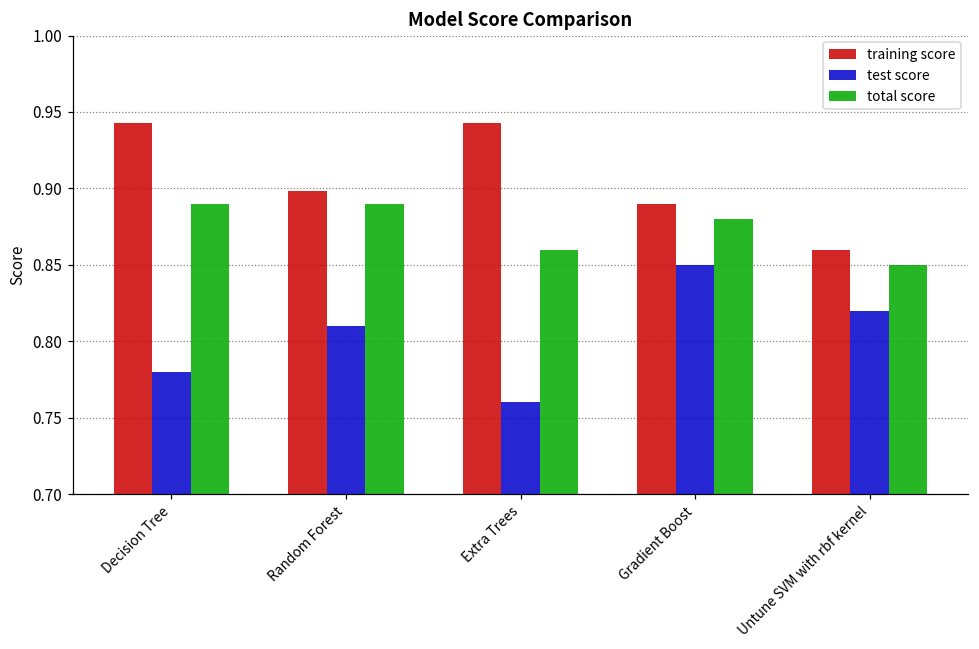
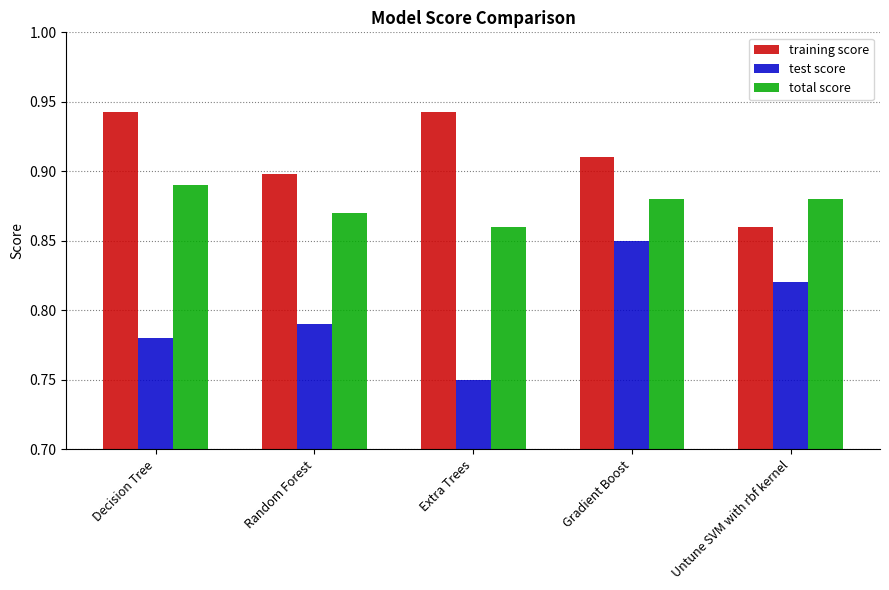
test score, Random Forest: 0.81 -> 0.79
total score, Random Forest: 0.89 -> 0.87
test score, Extra Trees: 0.76 -> 0.75
training score, Gradient Boost: 0.89 -> 0.91
total score, Untune SVM with rbf kernel: 0.85 -> 0.88
